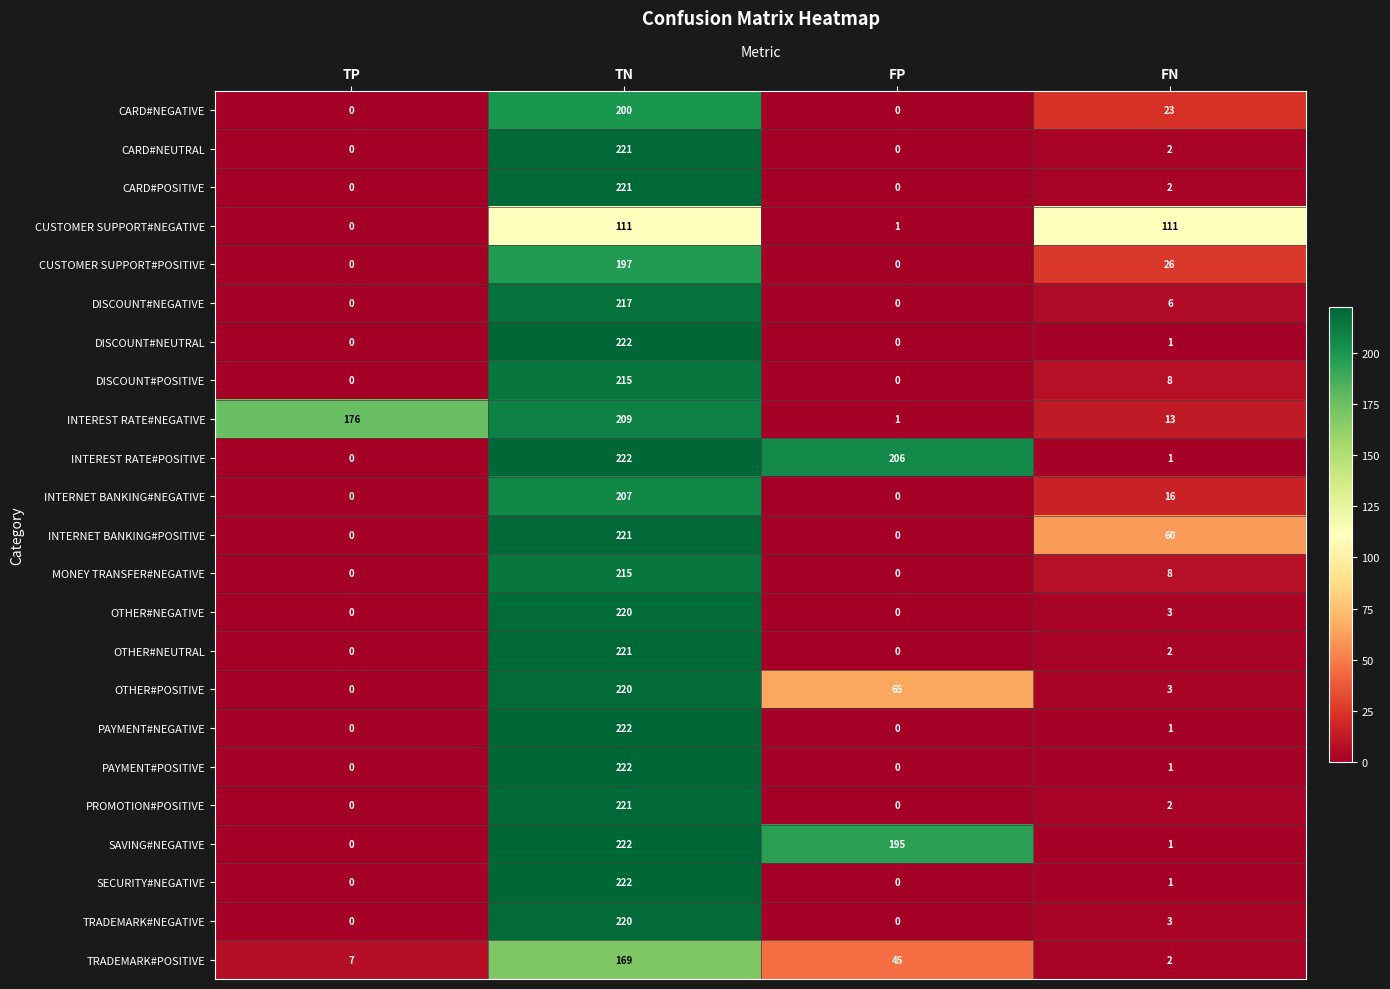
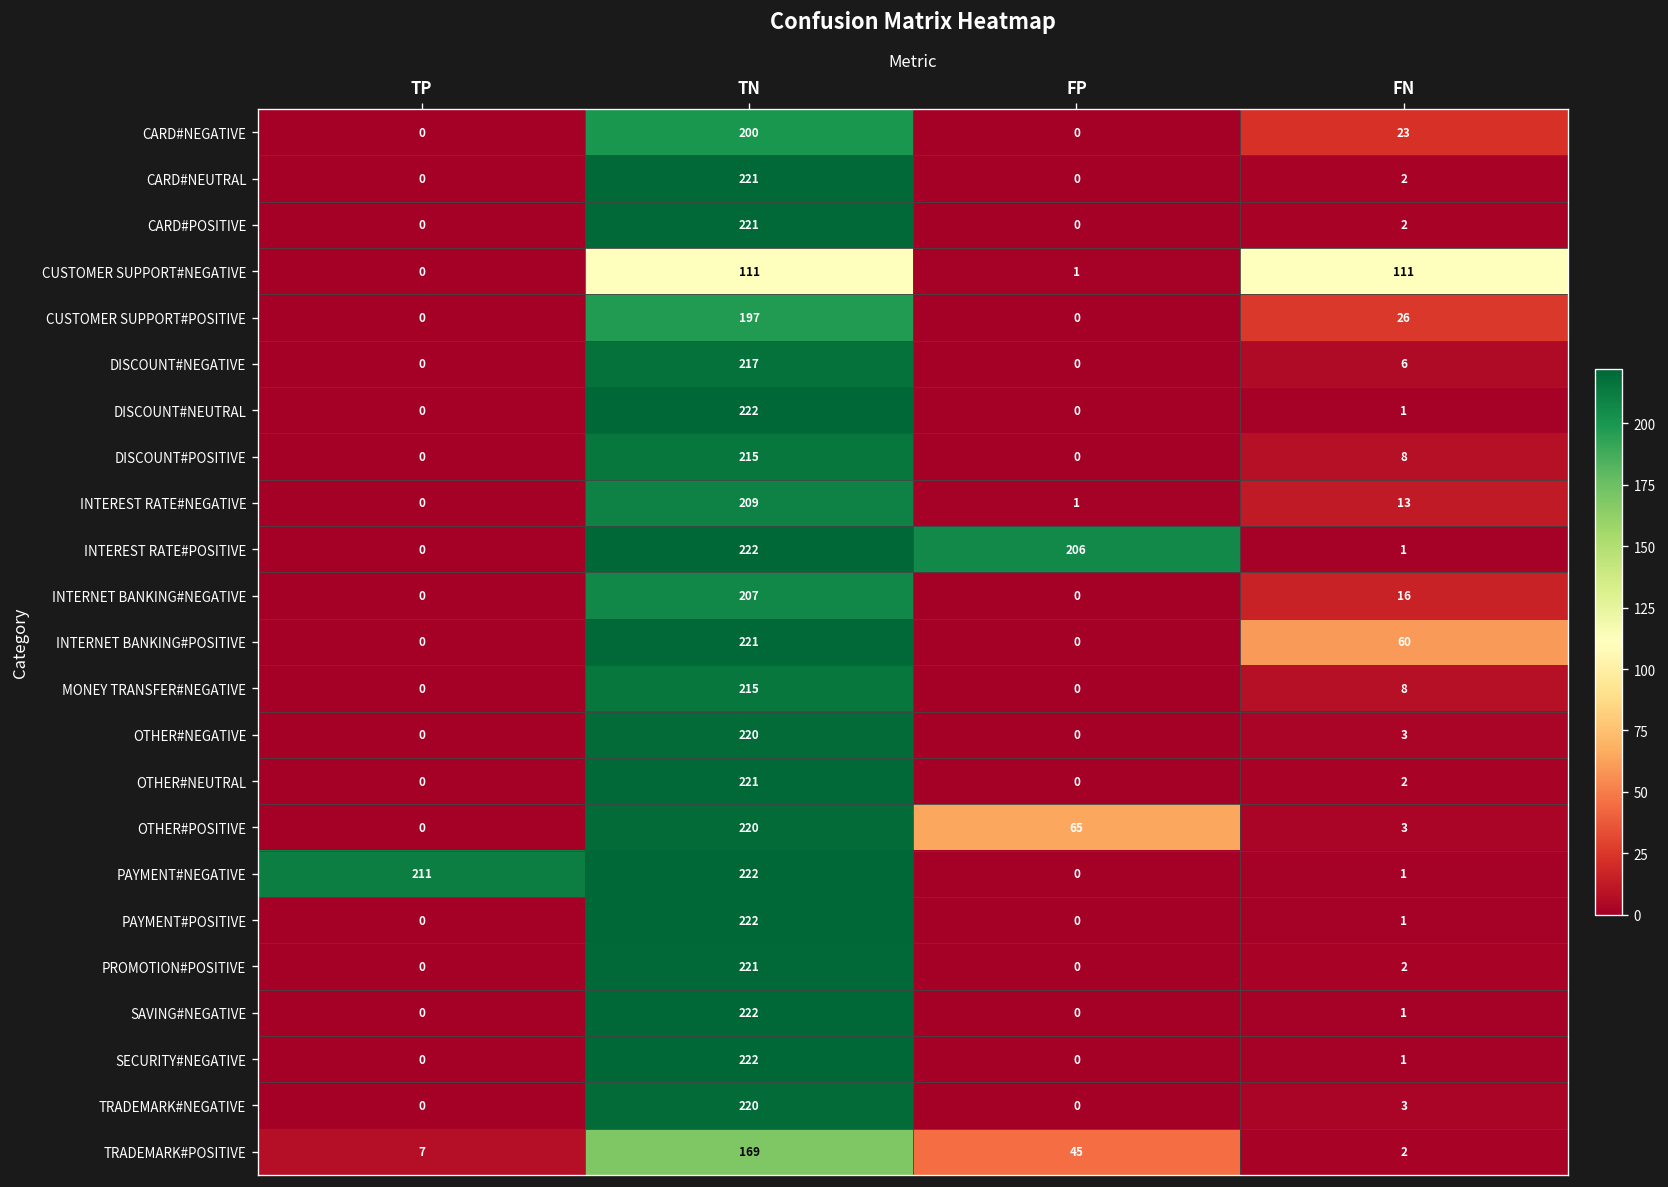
INTEREST RATE#NEGATIVE, TP: 176 -> 0
PAYMENT#NEGATIVE, TP: 0 -> 211
SAVING#NEGATIVE, FP: 195 -> 0
